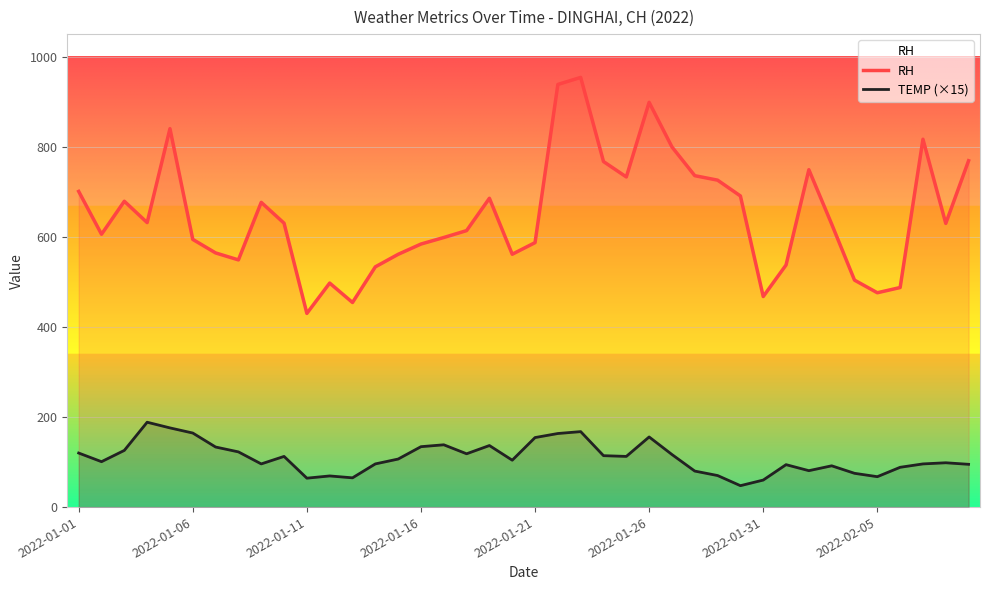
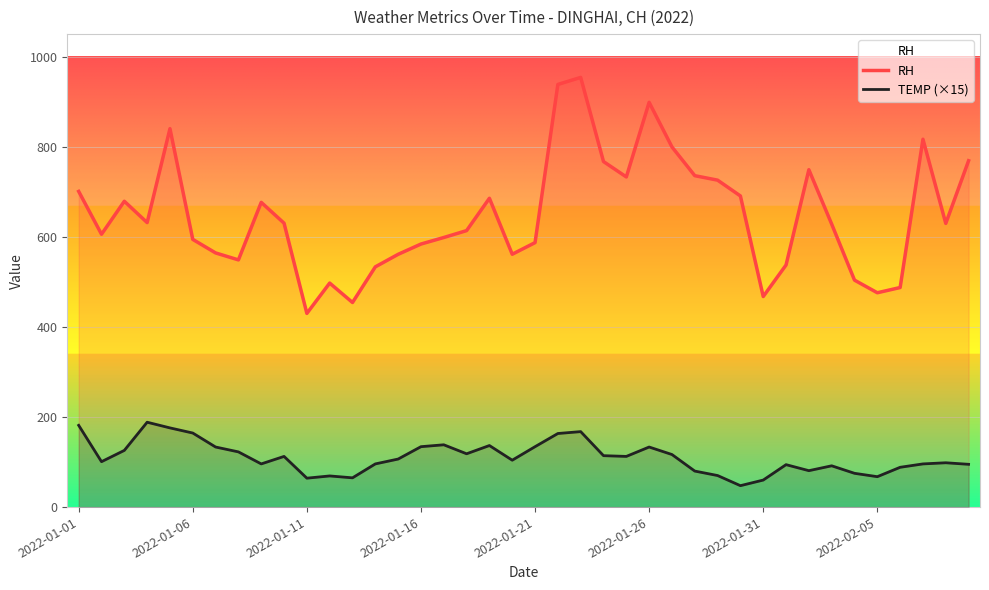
TEMP (×15), 2022-01-01: 120 -> 180
TEMP (×15), 2022-01-21: 150 -> 130
TEMP (×15), 2022-01-26: 160 -> 130
